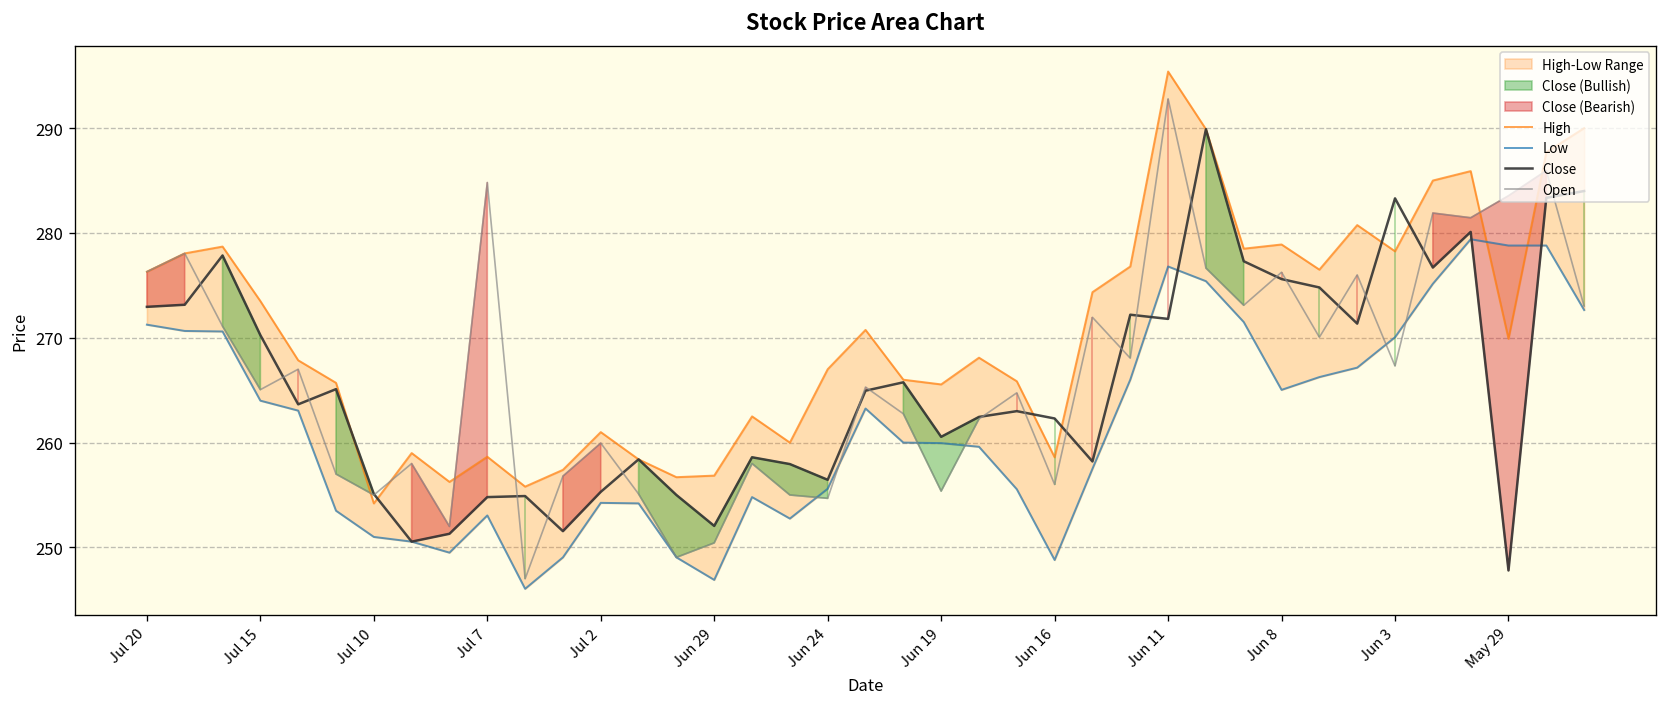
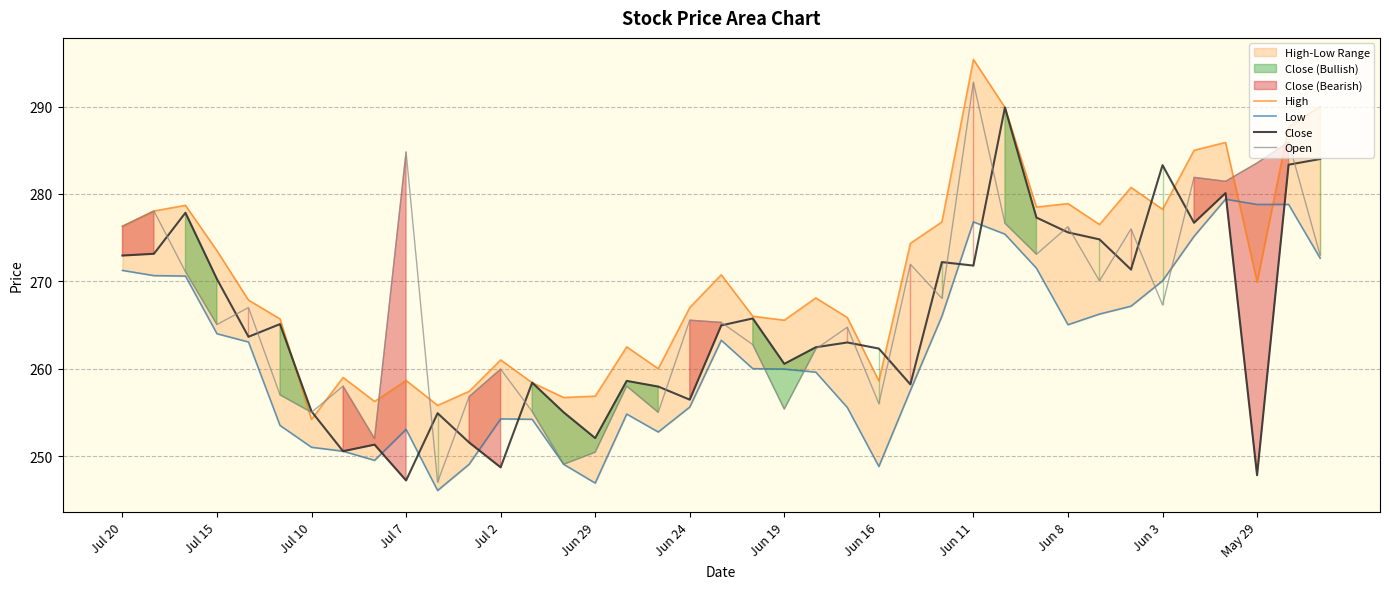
Close, Jul 7: 255 -> 247
Close, Jul 2: 255 -> 249
Open, Jun 24: 255 -> 266
